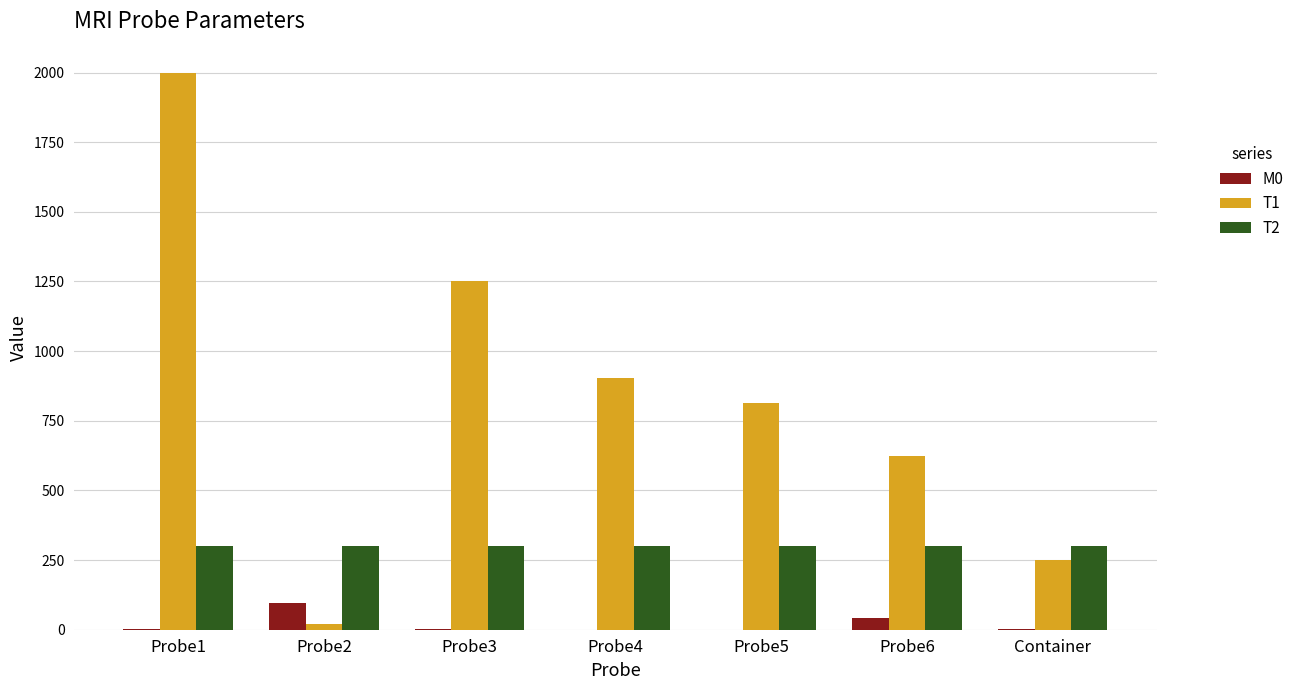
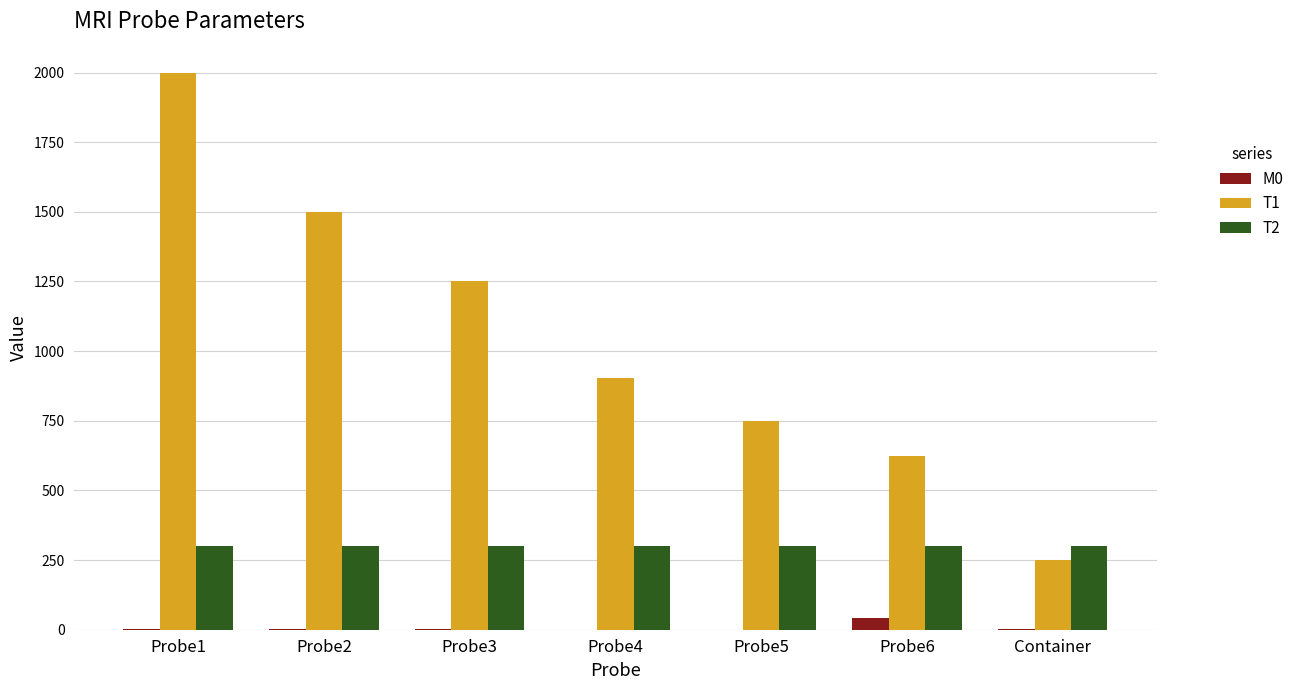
M0, Probe2: 100 -> 0
T1, Probe2: 20 -> 1500
T1, Probe5: 810 -> 750
